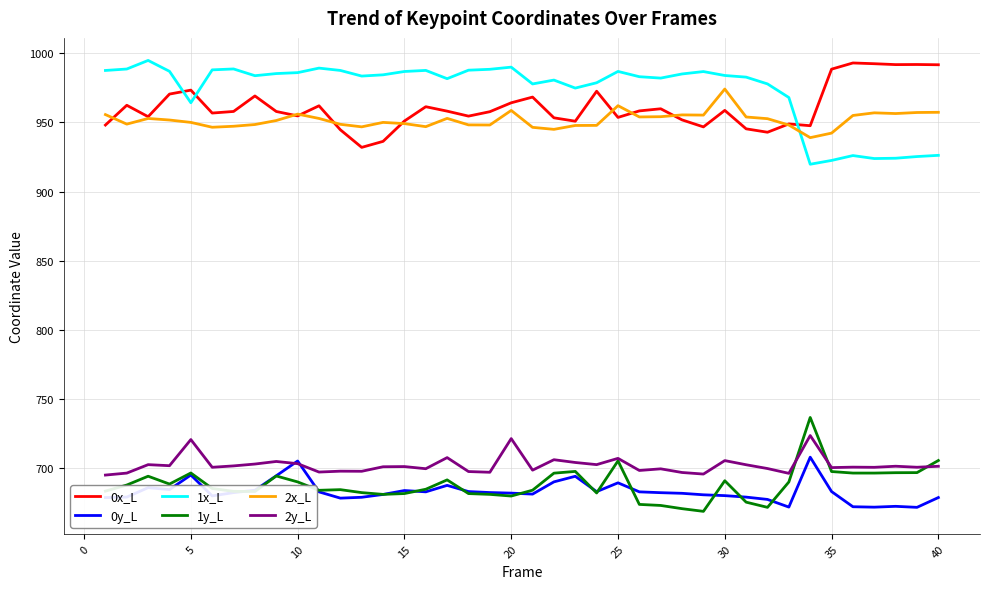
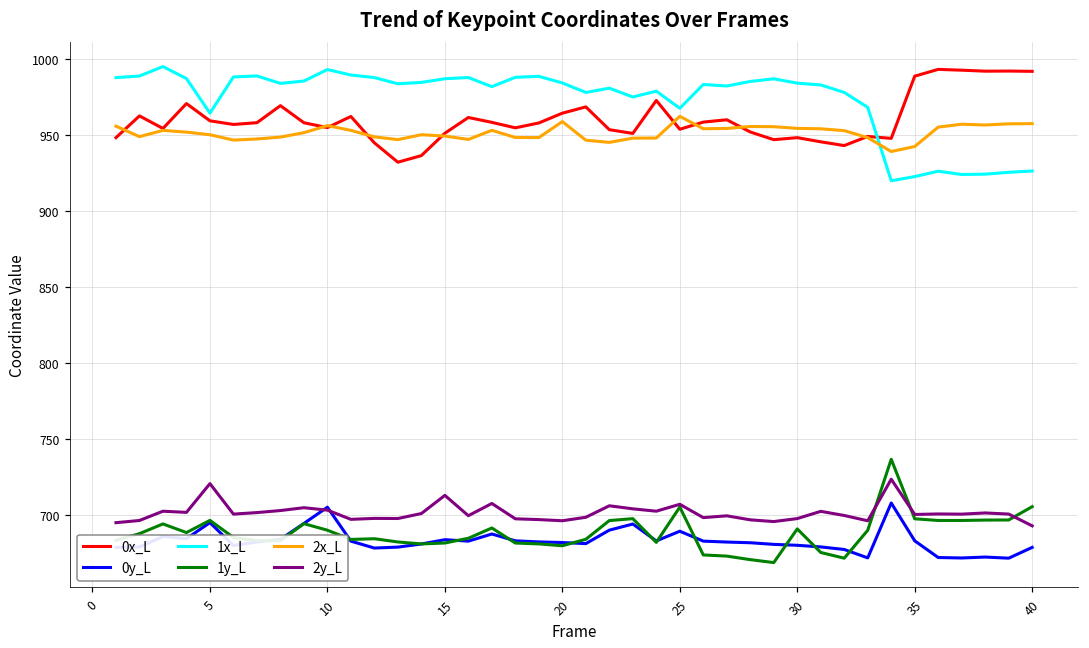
0x_L, 5: 973 -> 959
1x_L, 10: 986 -> 993
2y_L, 15: 701 -> 713
1x_L, 20: 990 -> 984
2y_L, 20: 721 -> 696
1x_L, 25: 987 -> 967
0x_L, 30: 959 -> 948
2x_L, 30: 974 -> 954
2y_L, 30: 706 -> 698
2y_L, 40: 701 -> 693
